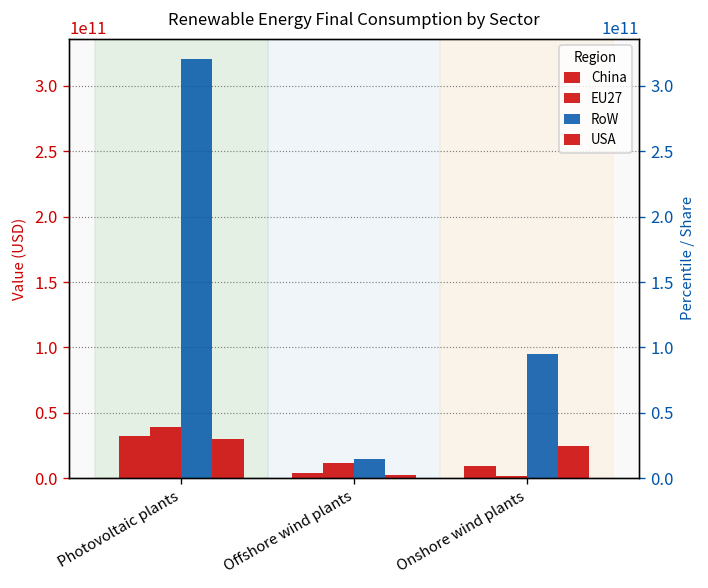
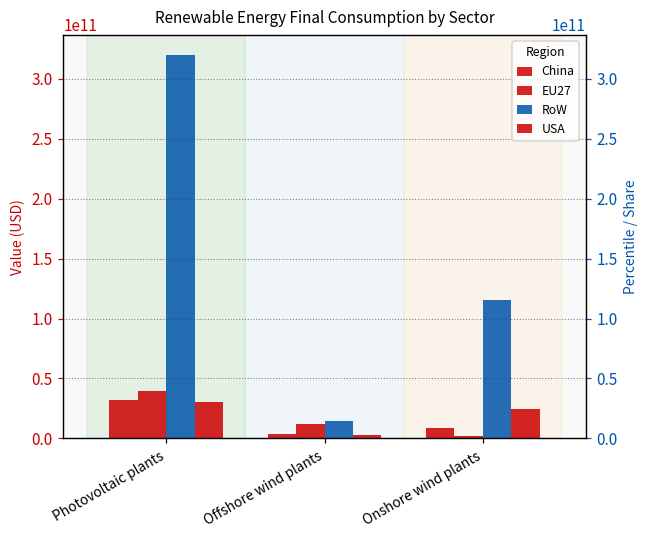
RoW, Onshore wind plants: 95000000000 -> 116000000000
